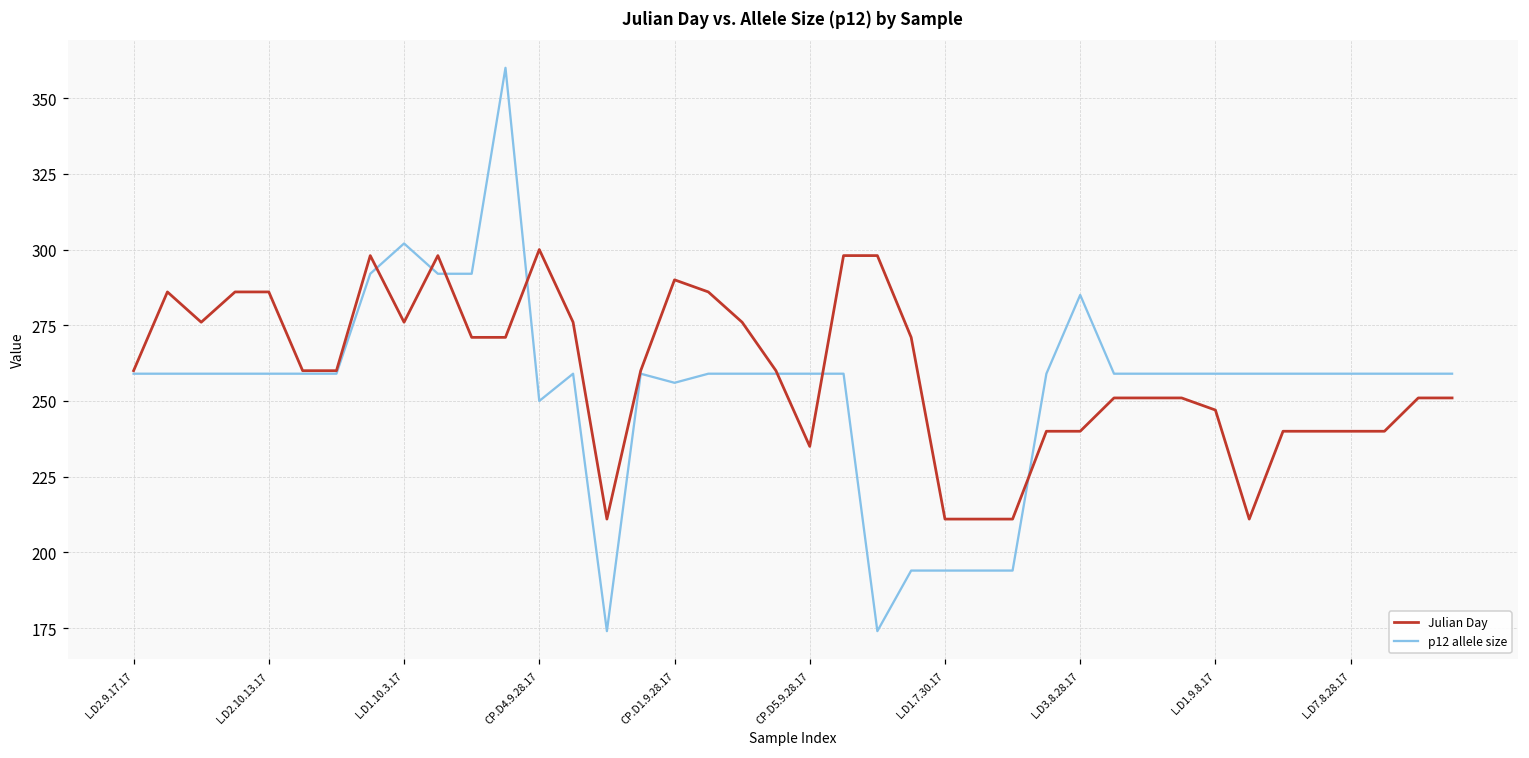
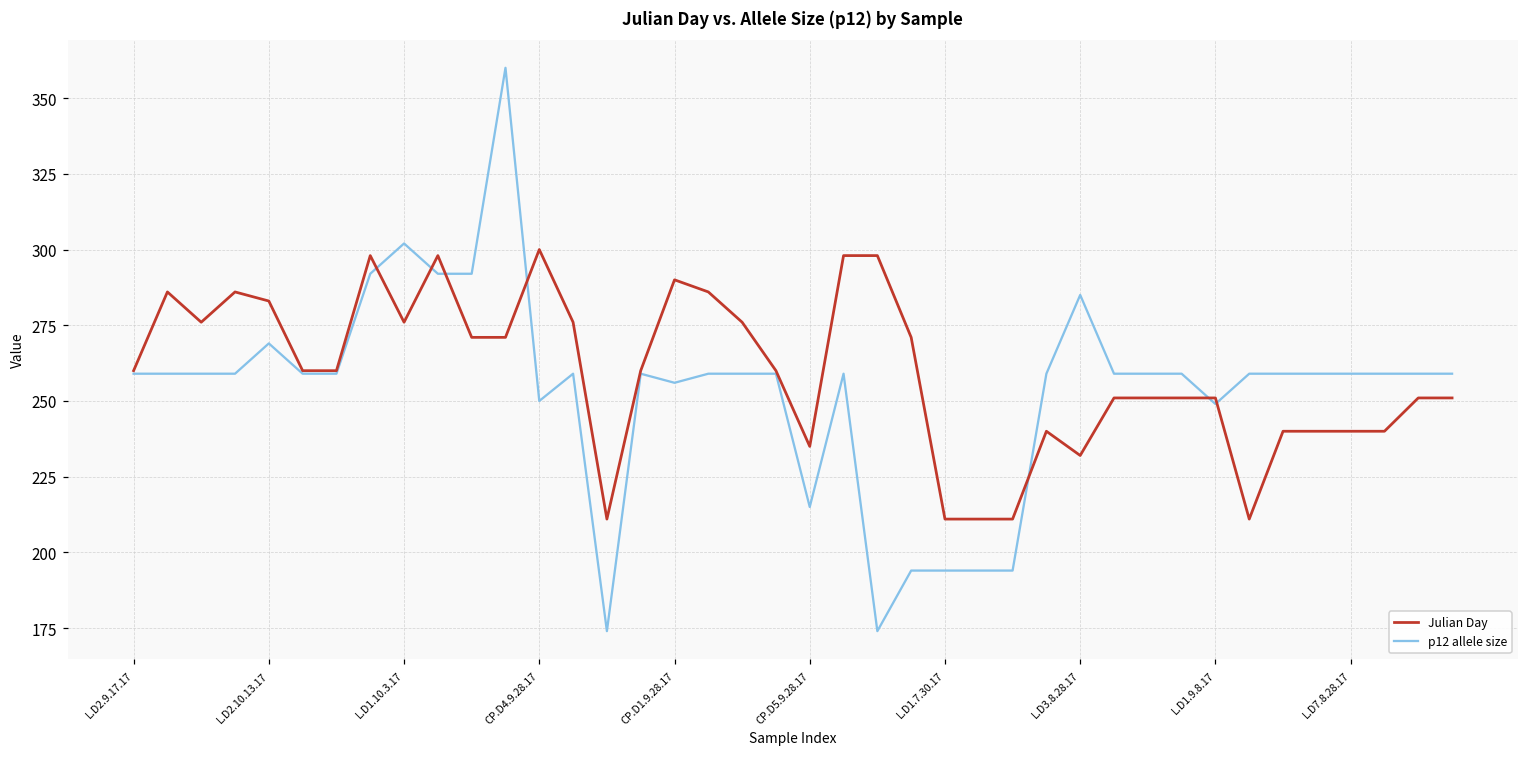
Julian Day, L.D2.10.13.17: 286 -> 283
p12 allele size, L.D2.10.13.17: 259 -> 269
p12 allele size, CP.D5.9.28.17: 259 -> 215
Julian Day, L.D3.8.28.17: 240 -> 232
Julian Day, L.D1.9.8.17: 247 -> 251
p12 allele size, L.D1.9.8.17: 259 -> 249
